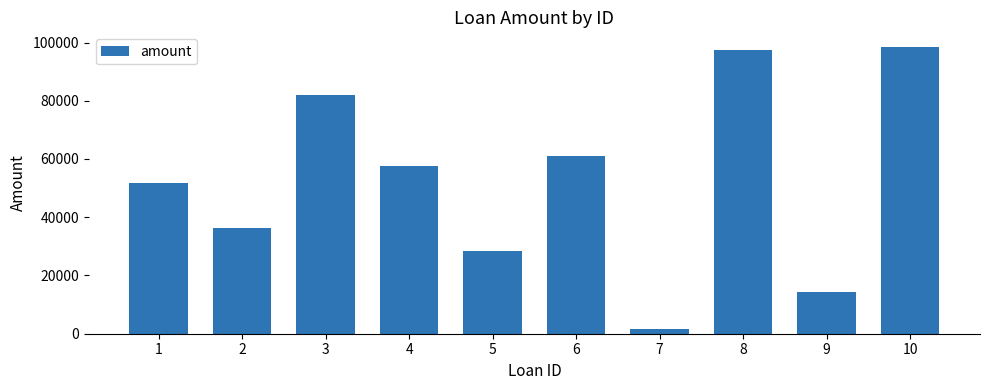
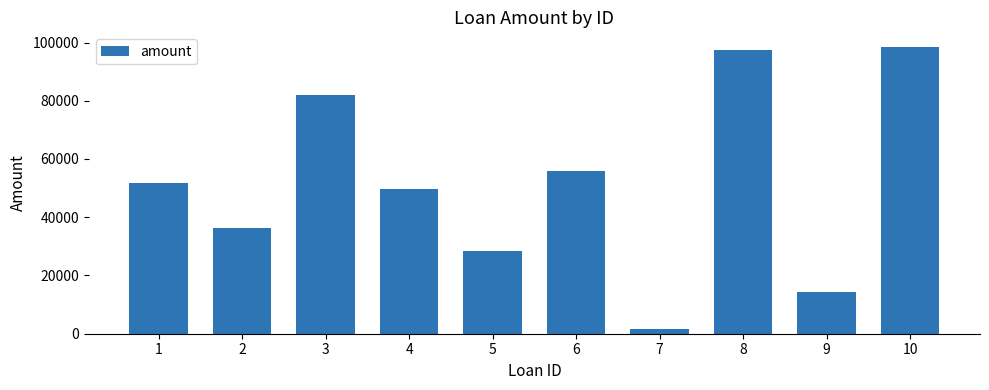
4: 58000 -> 50000
6: 61000 -> 56000
